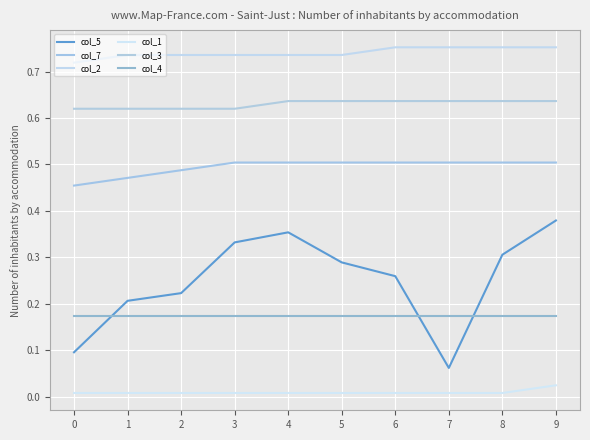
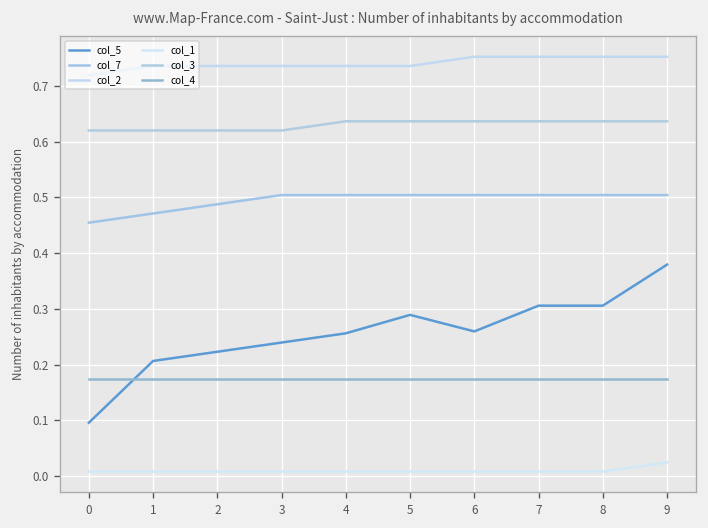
col_5, 3: 0.33 -> 0.24
col_5, 4: 0.35 -> 0.26
col_5, 7: 0.06 -> 0.31
